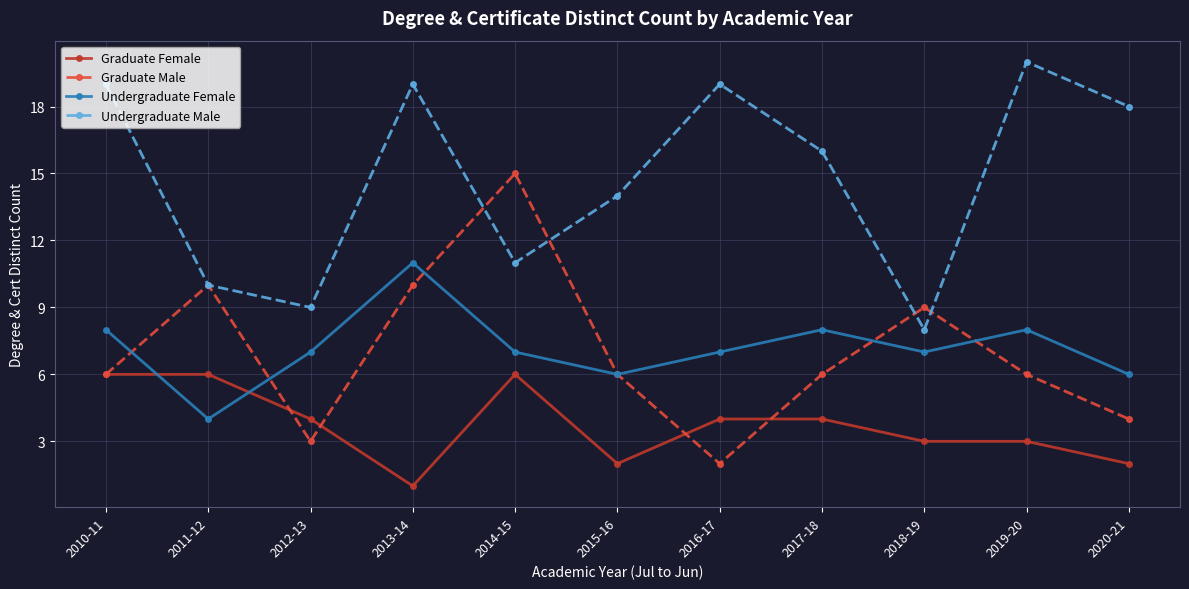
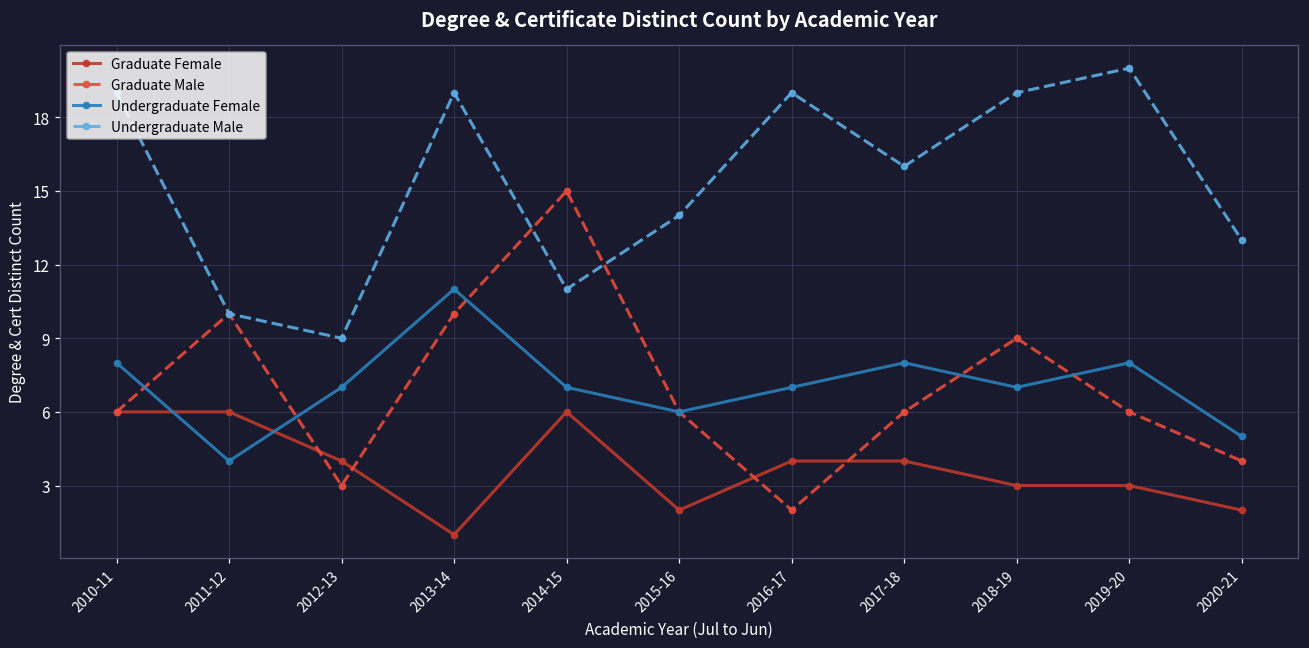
Undergraduate Male, 2018-19: 8 -> 19
Undergraduate Female, 2020-21: 6 -> 5
Undergraduate Male, 2020-21: 18 -> 13
